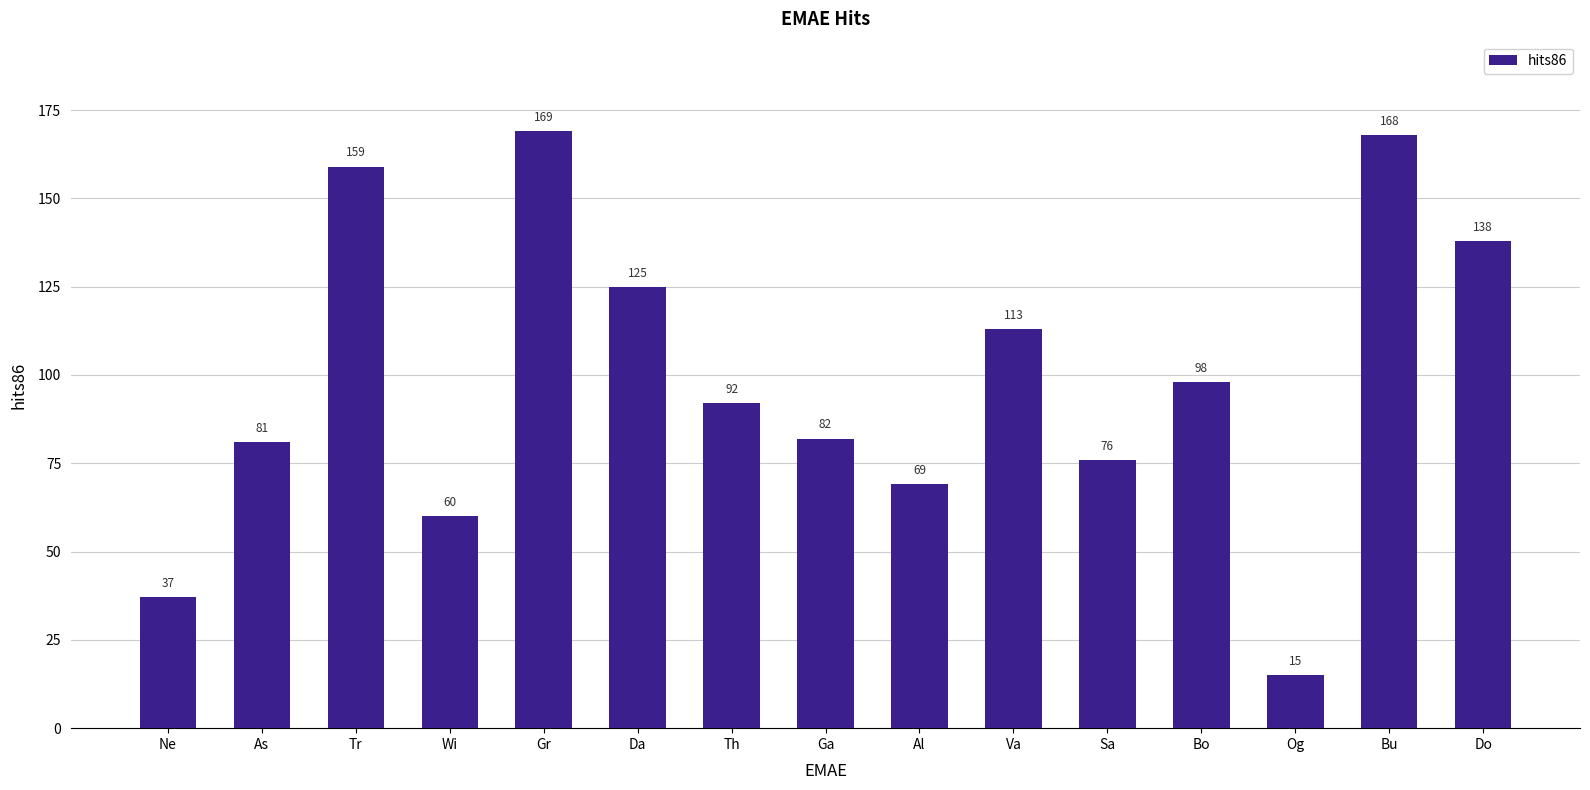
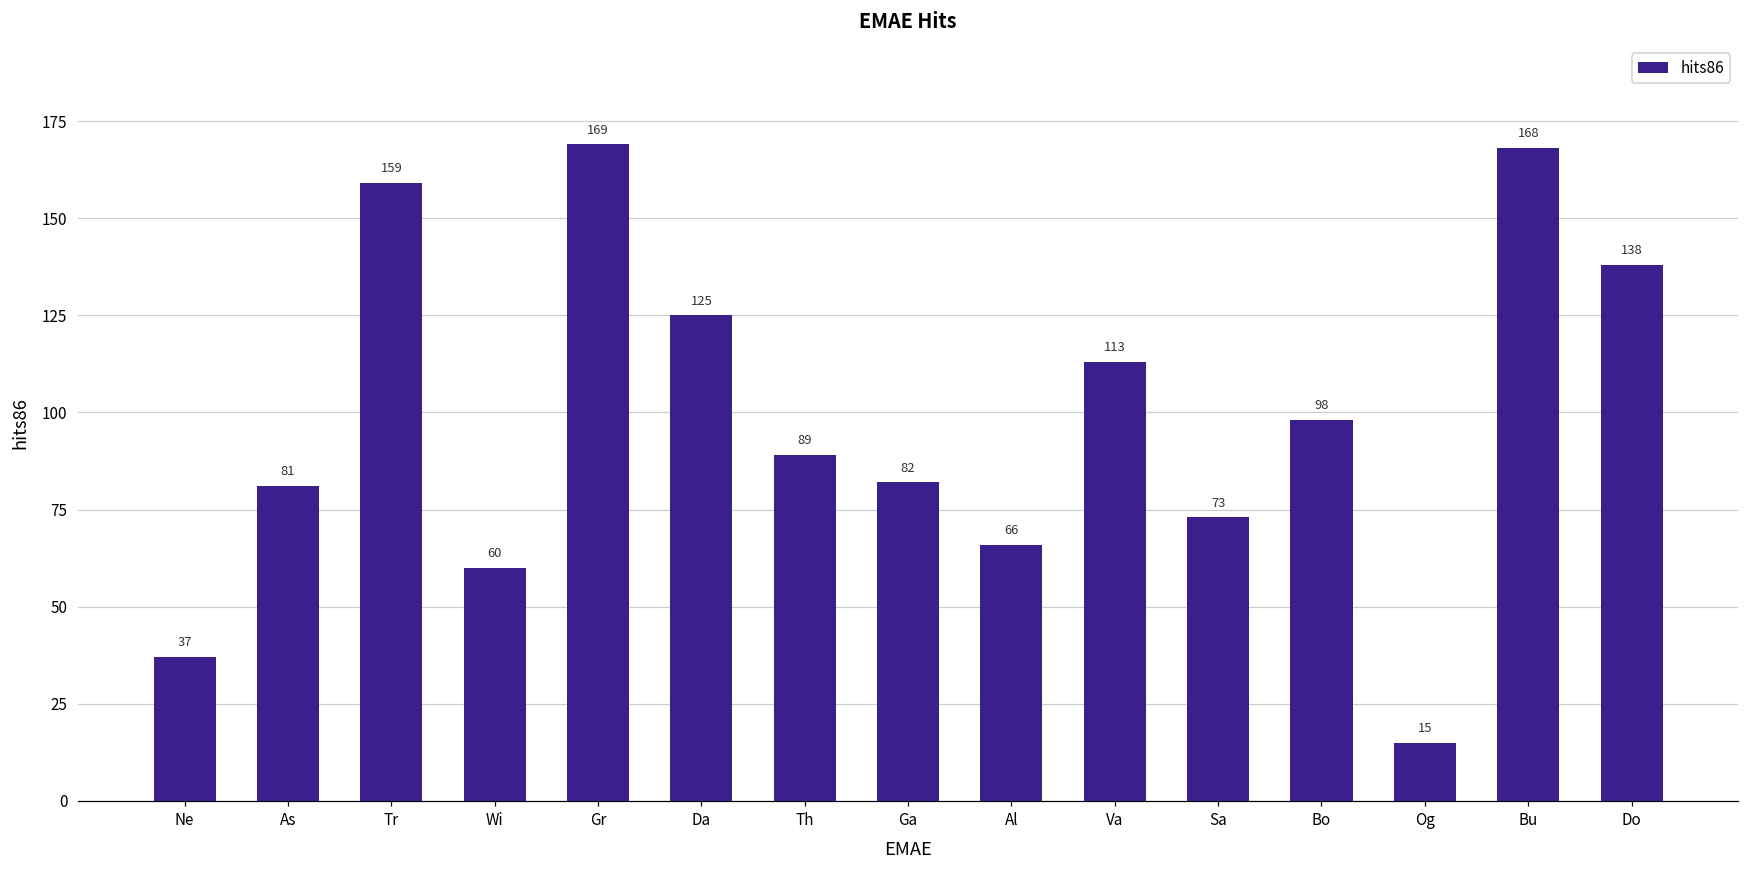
Th: 92 -> 89
Al: 69 -> 66
Sa: 76 -> 73
